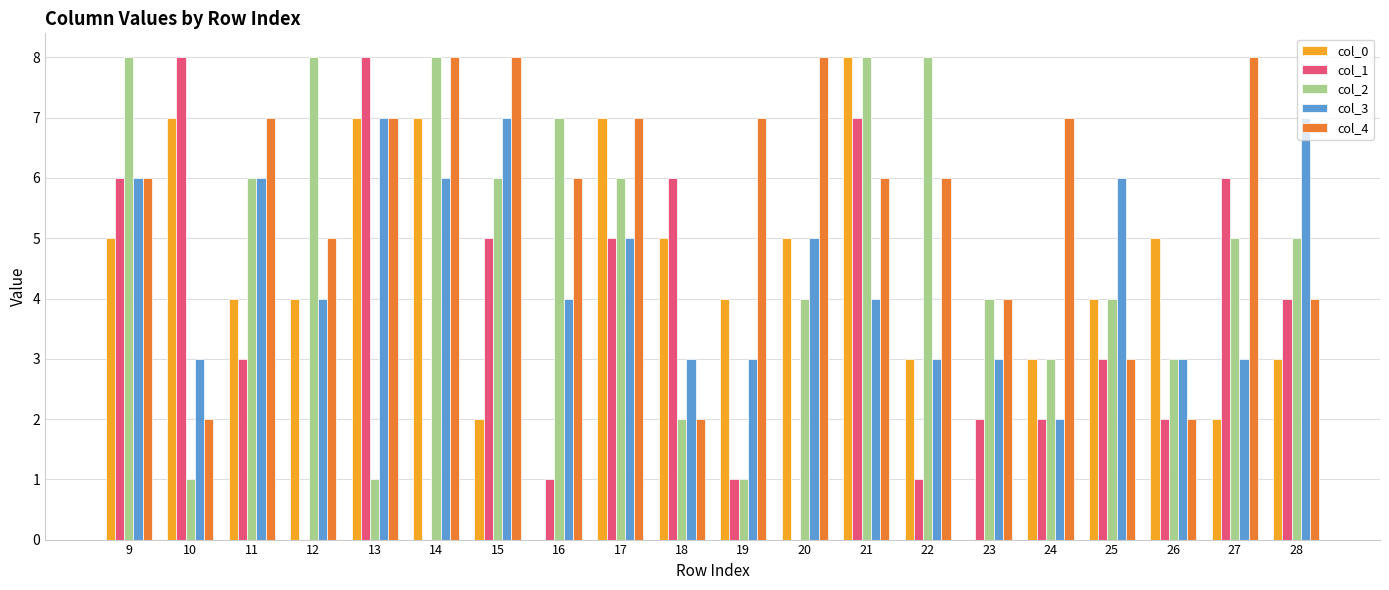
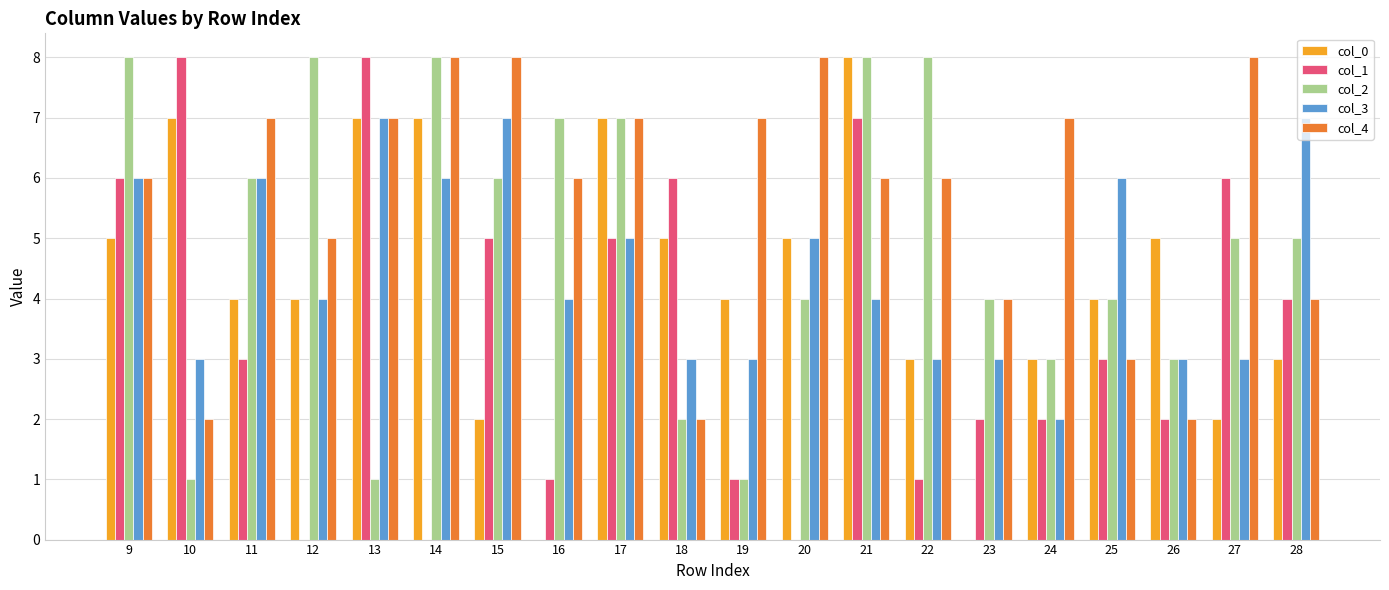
col_2, 17: 6 -> 7
